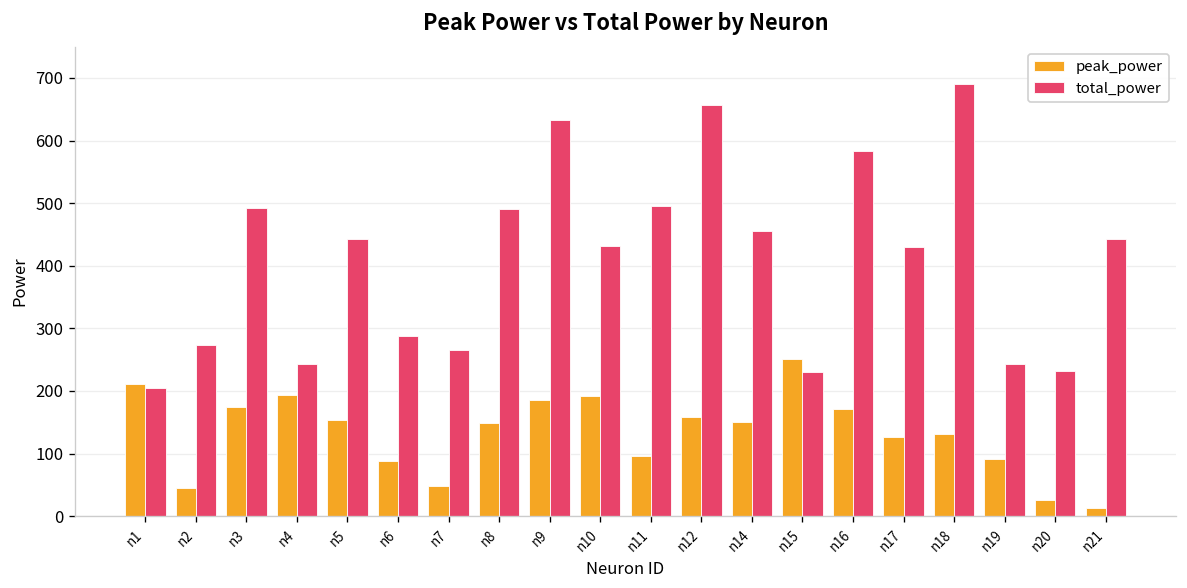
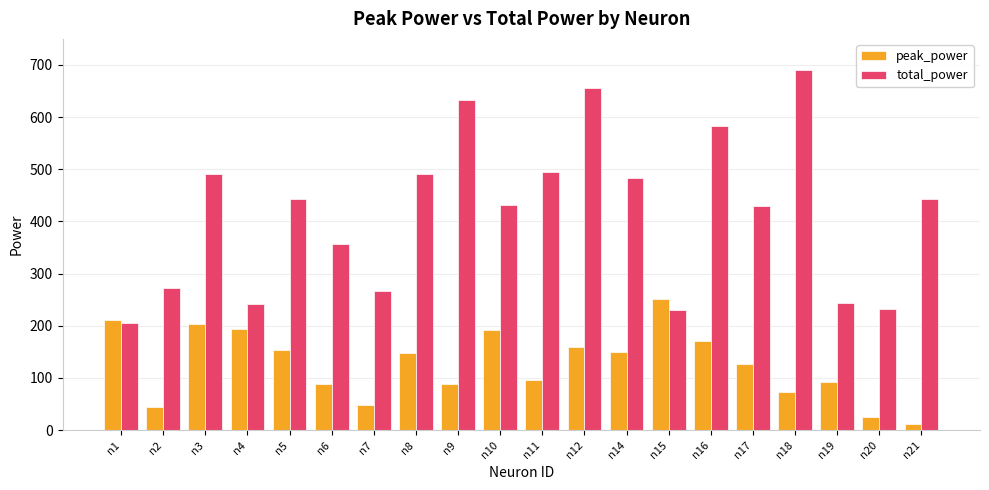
peak_power, n3: 170 -> 200
total_power, n6: 290 -> 360
peak_power, n9: 190 -> 90
total_power, n14: 460 -> 480
peak_power, n18: 130 -> 70
